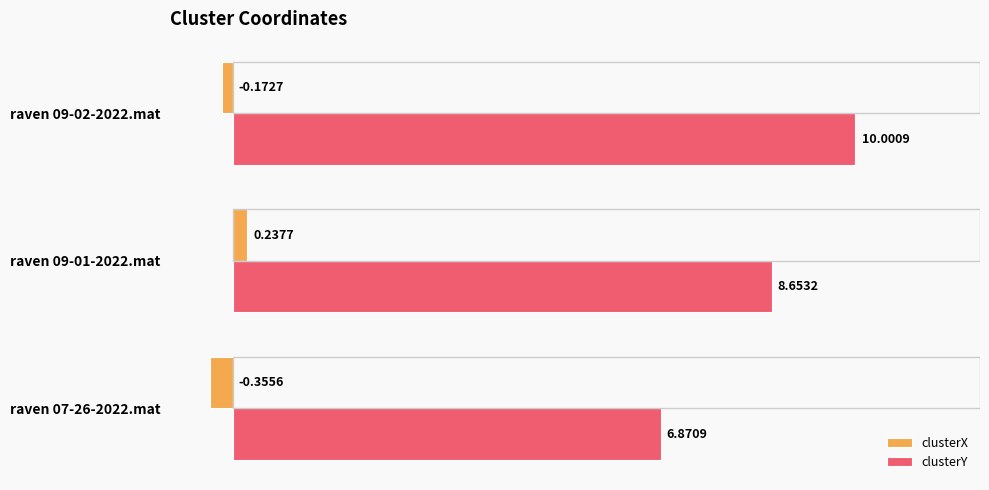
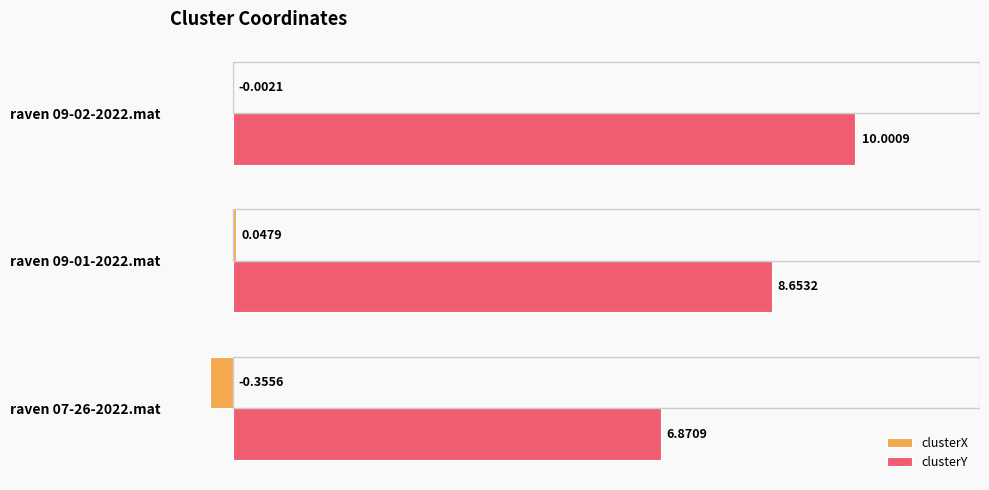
clusterX, raven 09-02-2022.mat: -0.1727 -> -0.0021
clusterX, raven 09-01-2022.mat: 0.2377 -> 0.0479
